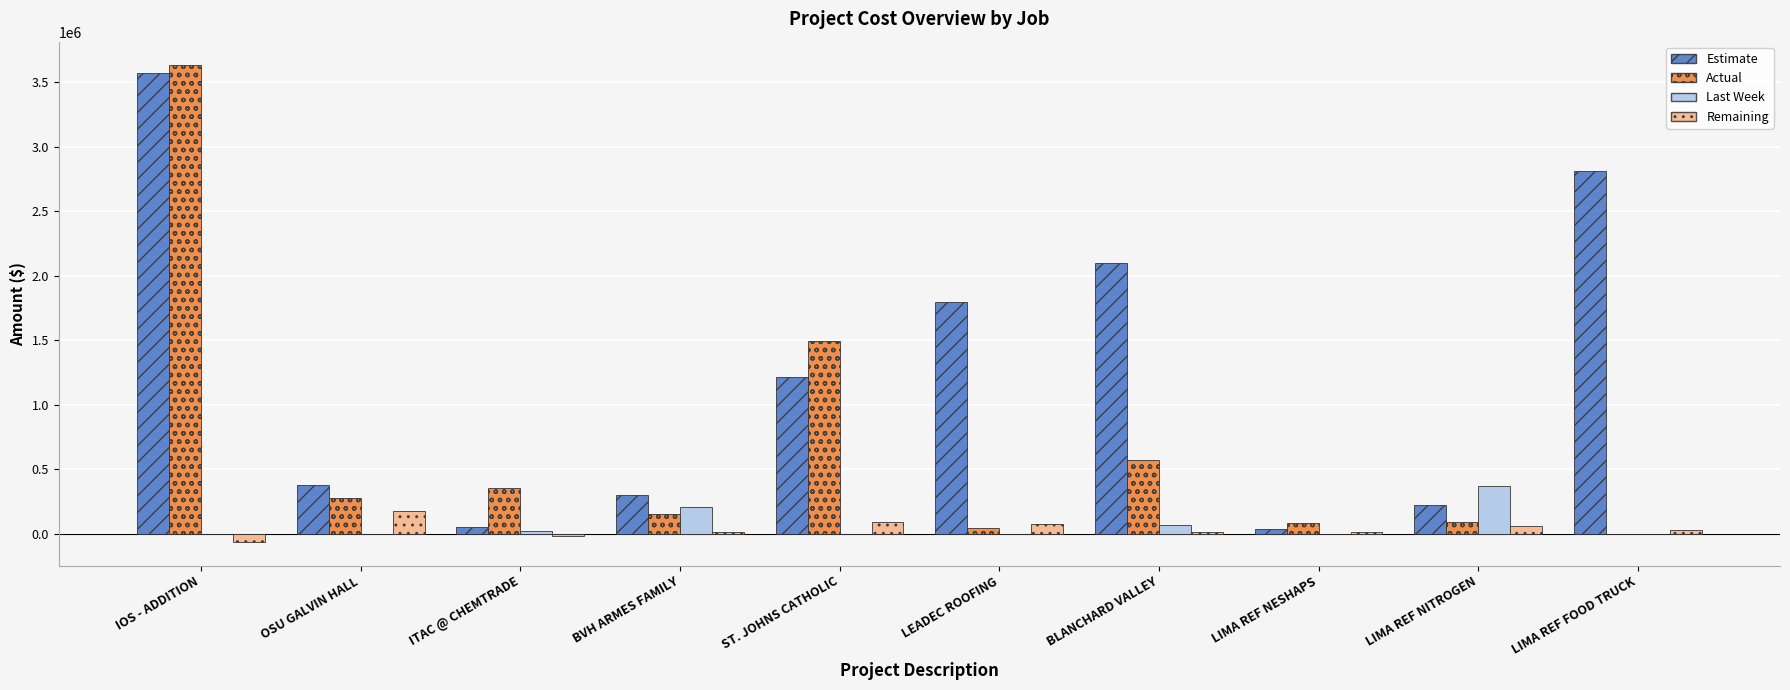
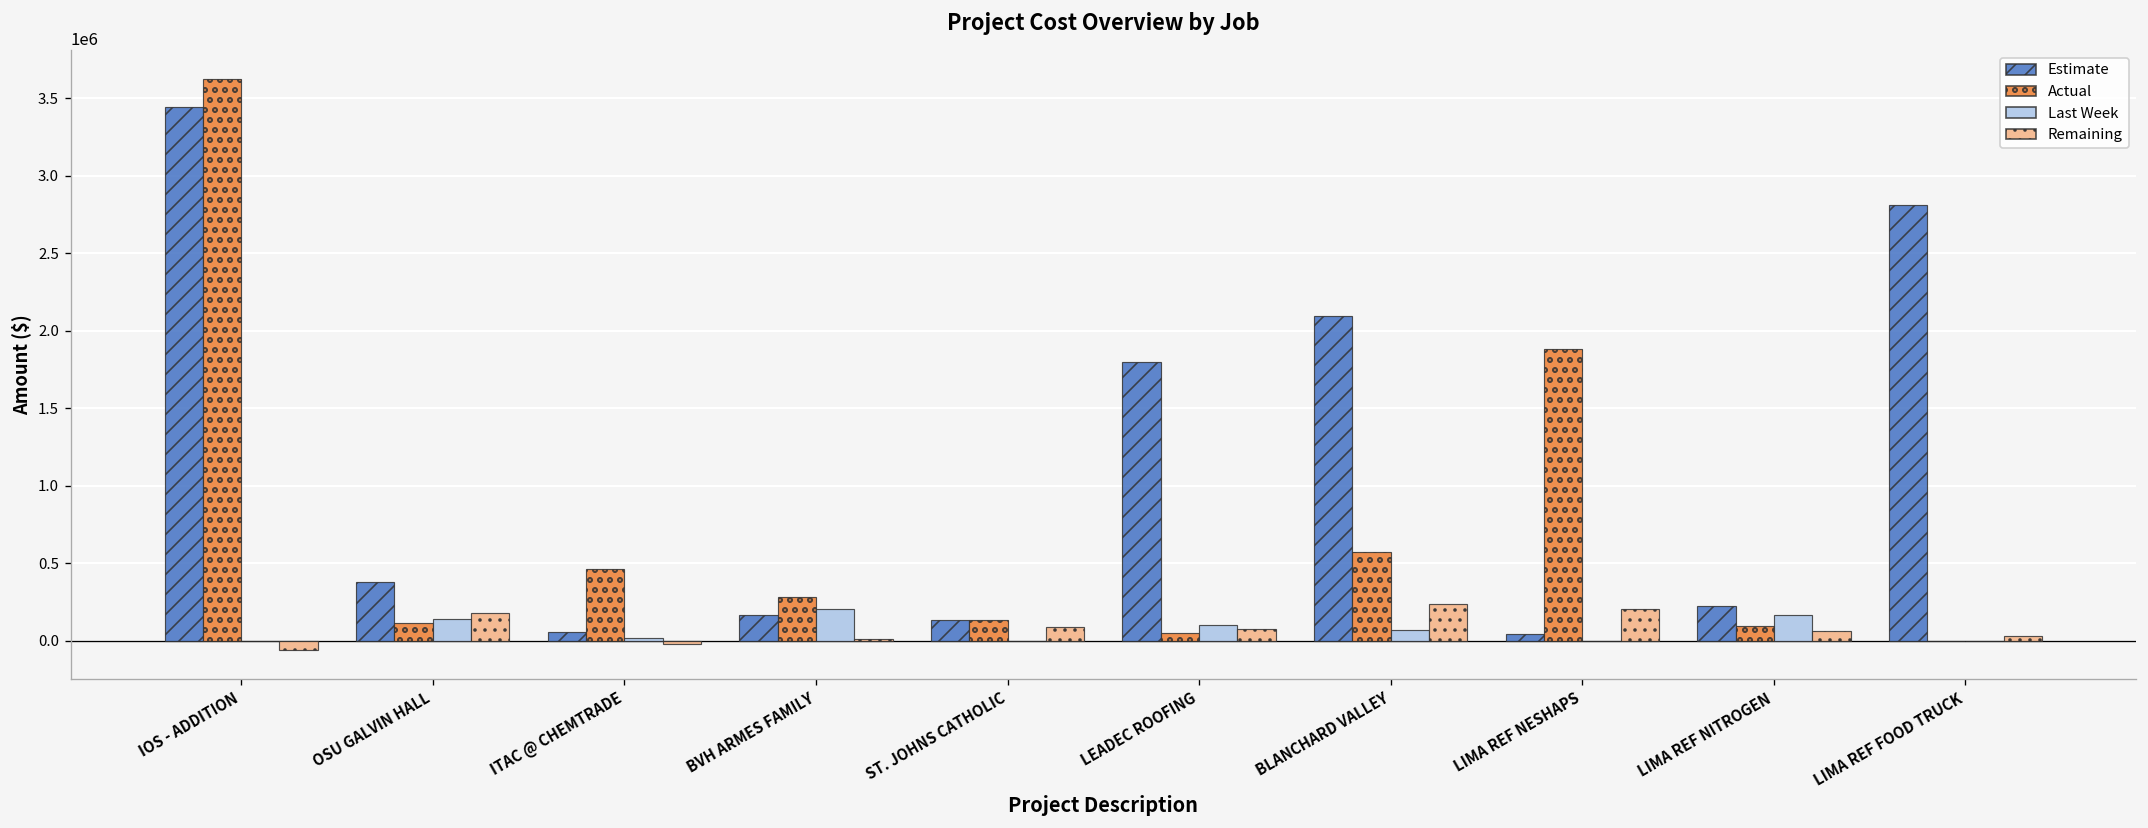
Estimate, IOS - ADDITION: 3570000 -> 3450000
Actual, OSU GALVIN HALL: 280000 -> 120000
Last Week, OSU GALVIN HALL: 0 -> 140000
Actual, ITAC @ CHEMTRADE: 350000 -> 470000
Estimate, BVH ARMES FAMILY: 300000 -> 170000
Actual, BVH ARMES FAMILY: 160000 -> 280000
Estimate, ST. JOHNS CATHOLIC: 1210000 -> 130000
Actual, ST. JOHNS CATHOLIC: 1490000 -> 130000
Last Week, LEADEC ROOFING: 0 -> 100000
Remaining, BLANCHARD VALLEY: 20000 -> 240000
Actual, LIMA REF NESHAPS: 90000 -> 1880000
Remaining, LIMA REF NESHAPS: 10000 -> 200000
Last Week, LIMA REF NITROGEN: 370000 -> 160000
